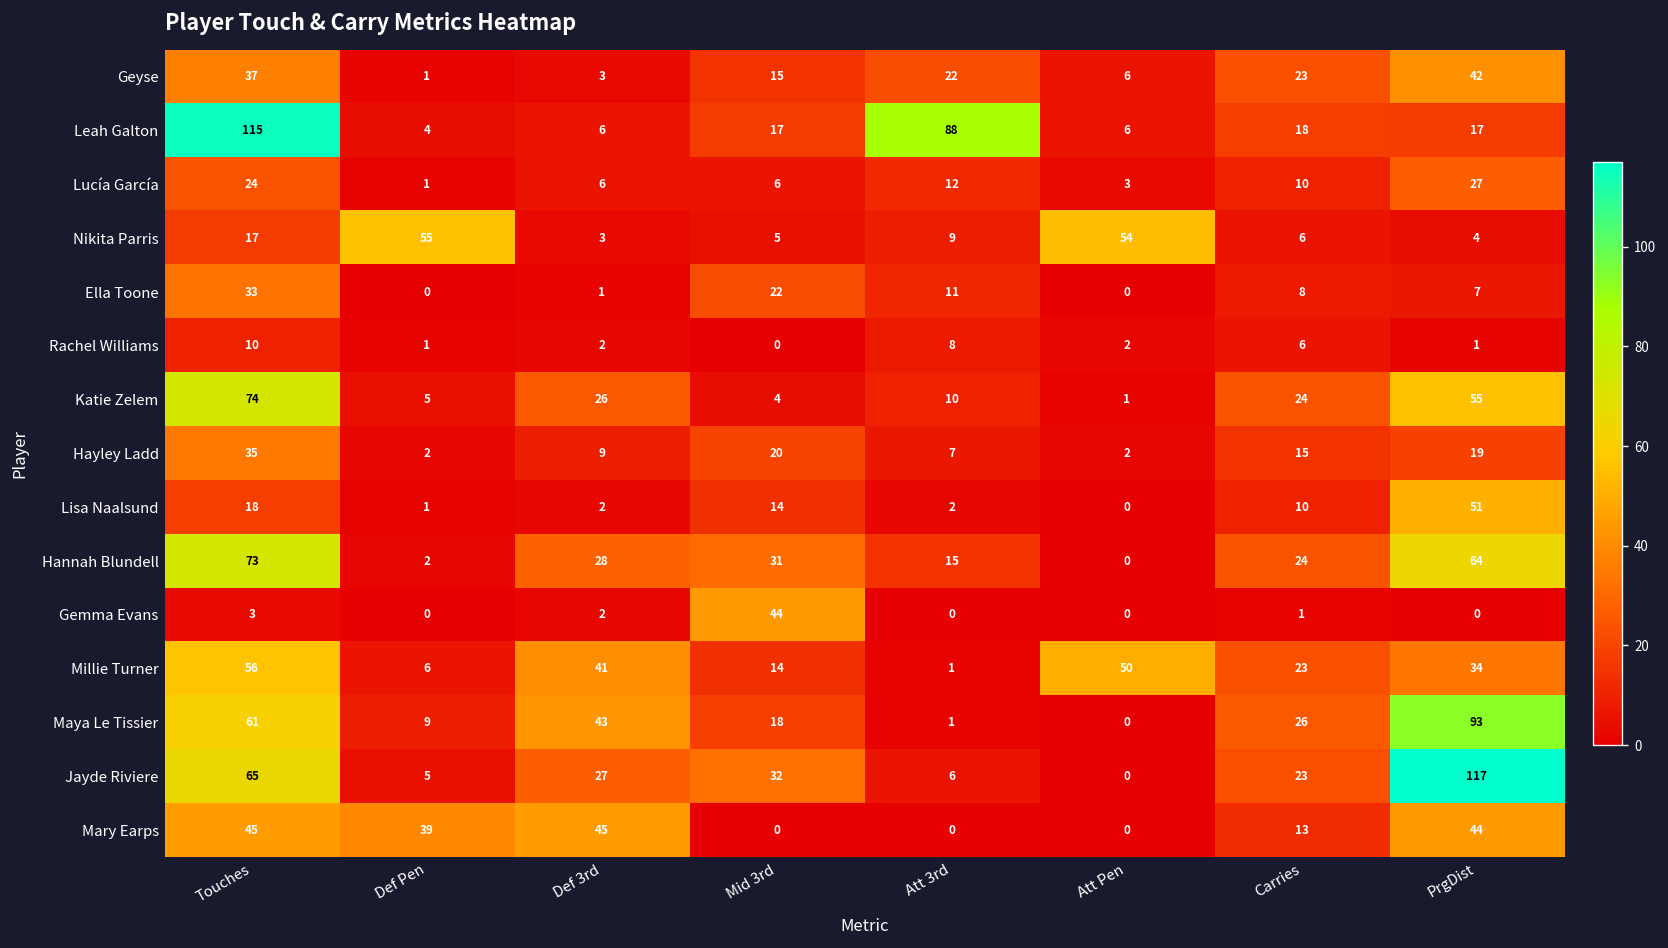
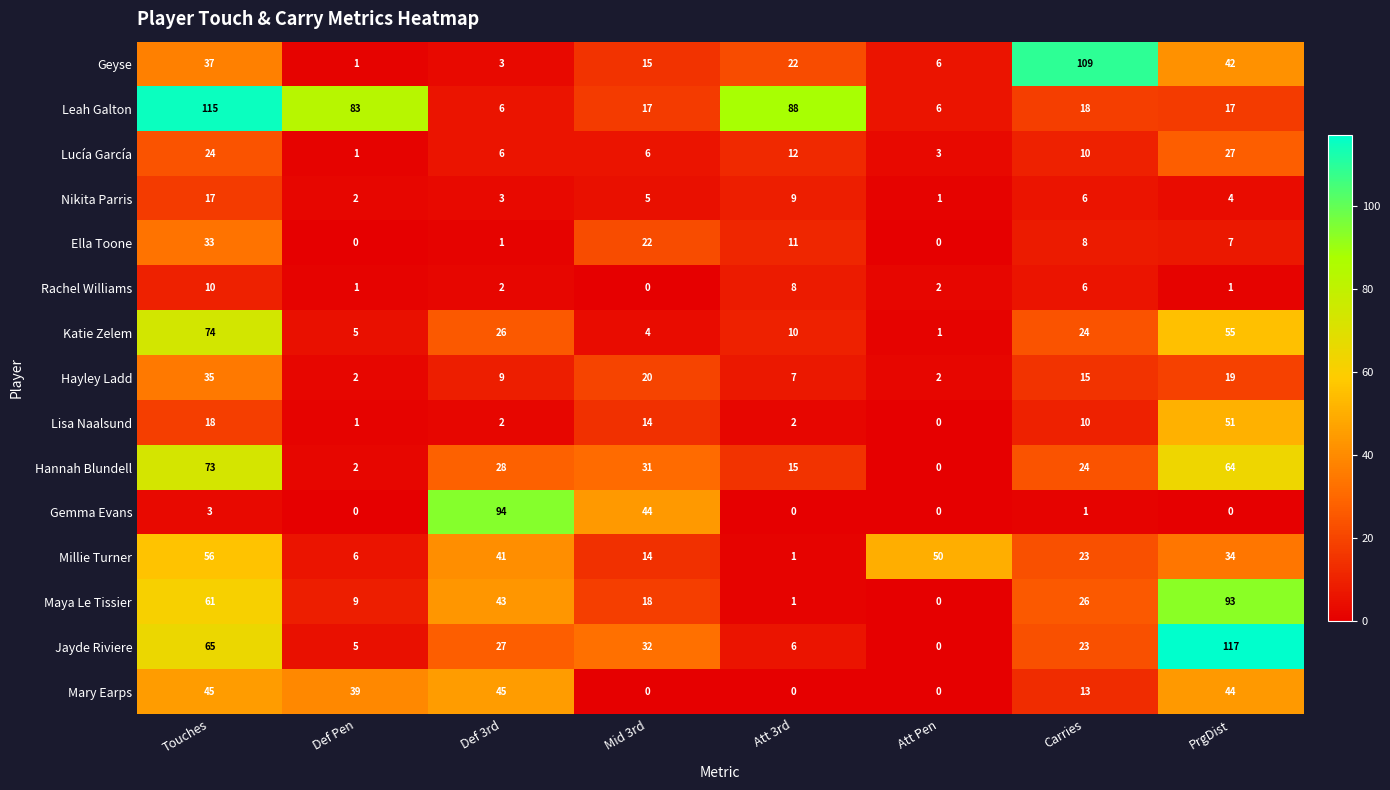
Geyse, Carries: 23 -> 109
Leah Galton, Def Pen: 4 -> 83
Nikita Parris, Def Pen: 55 -> 2
Nikita Parris, Att Pen: 54 -> 1
Gemma Evans, Def 3rd: 2 -> 94
